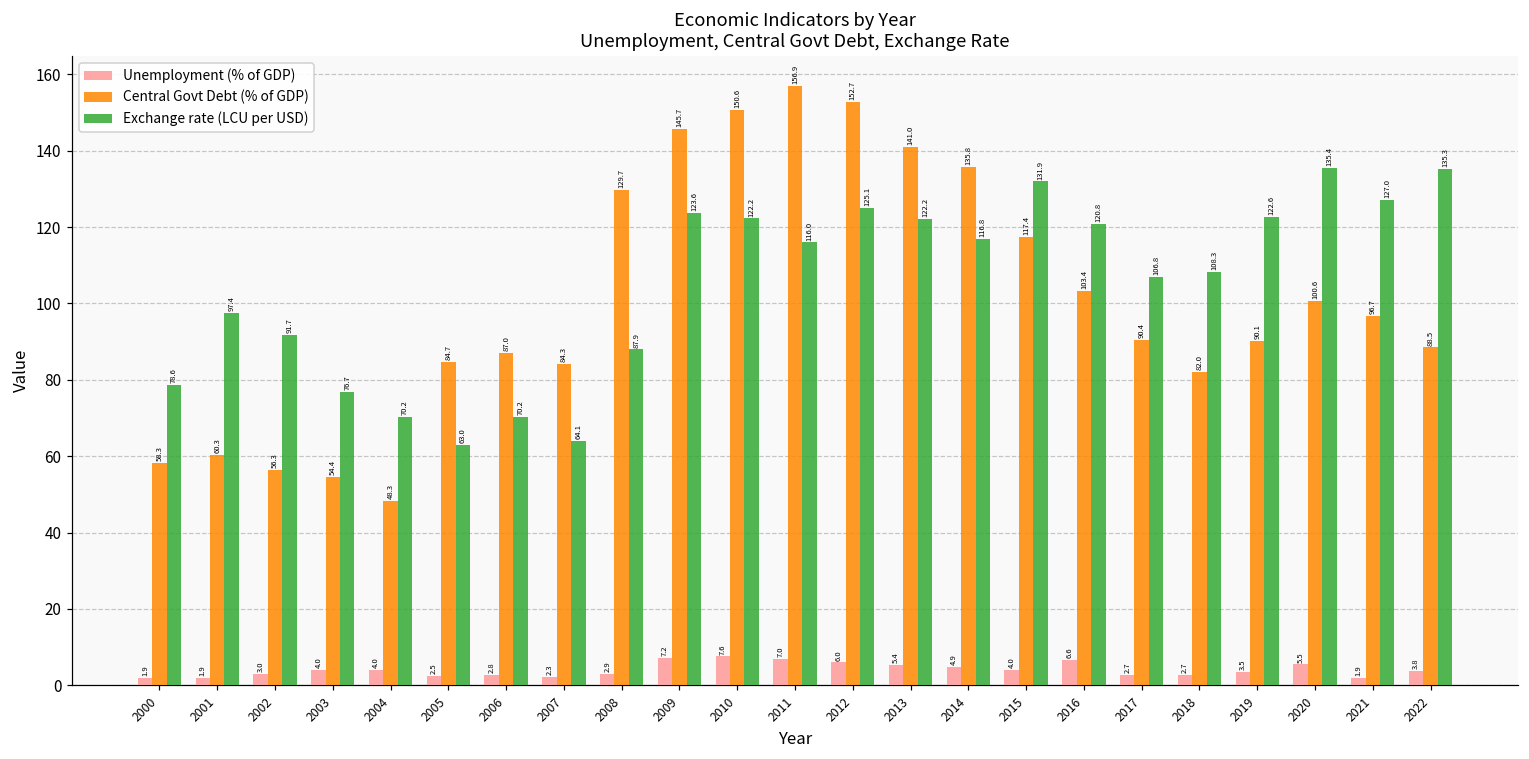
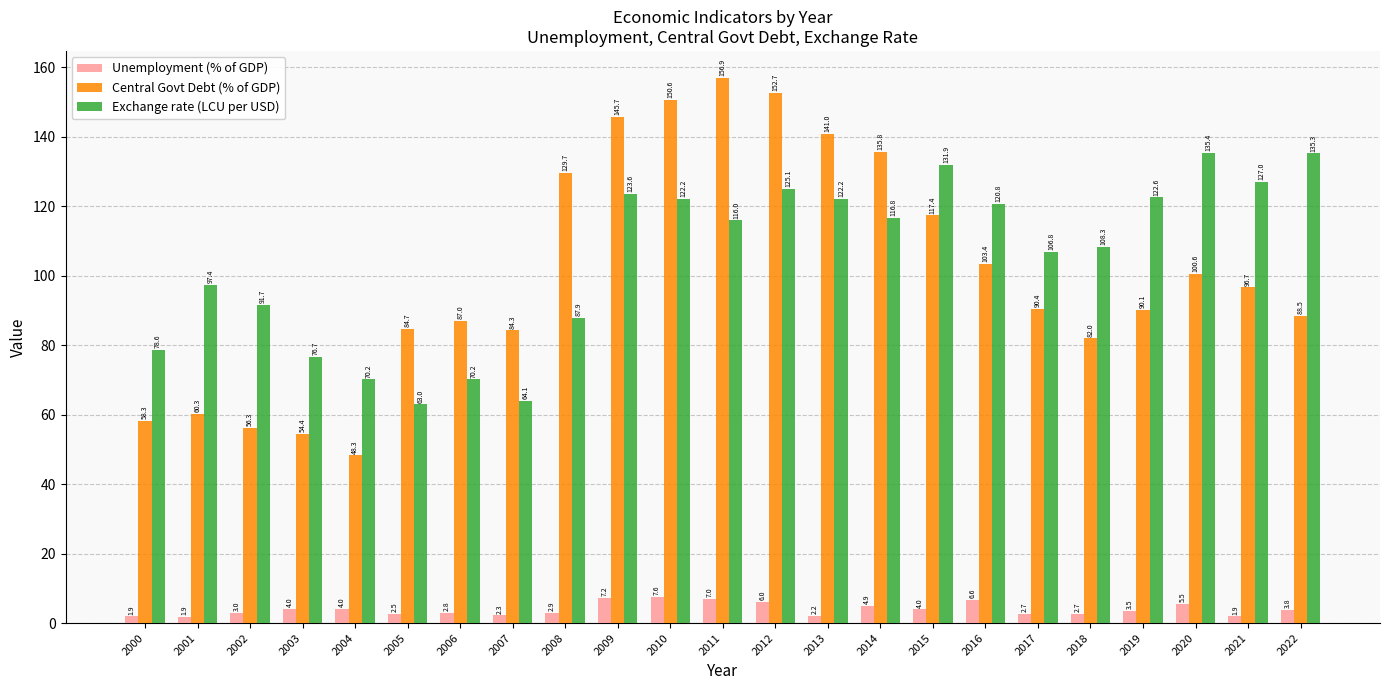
Unemployment (% of GDP), 2013: 5.4 -> 2.2
